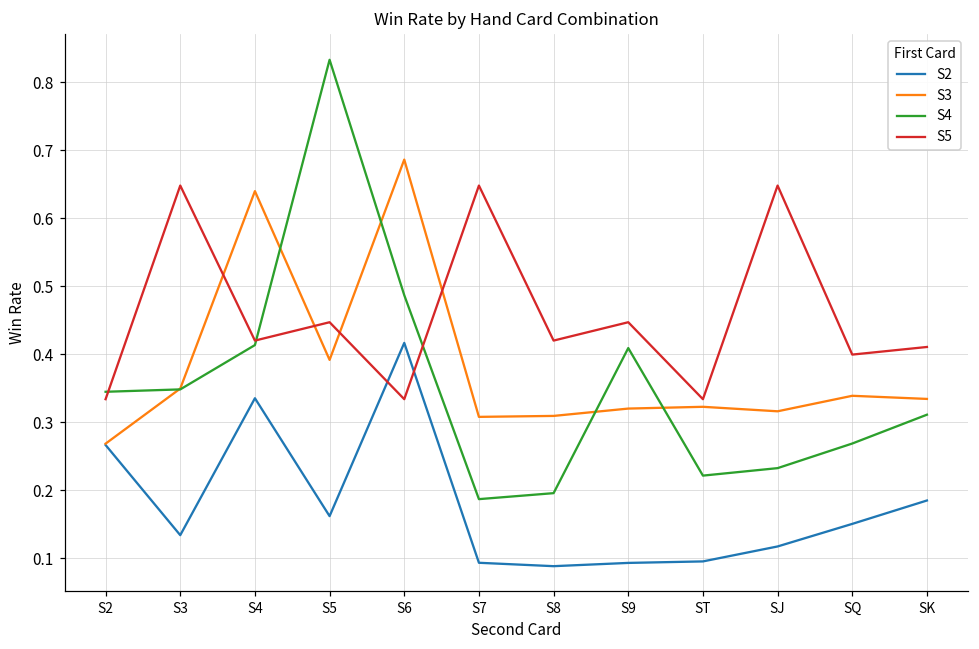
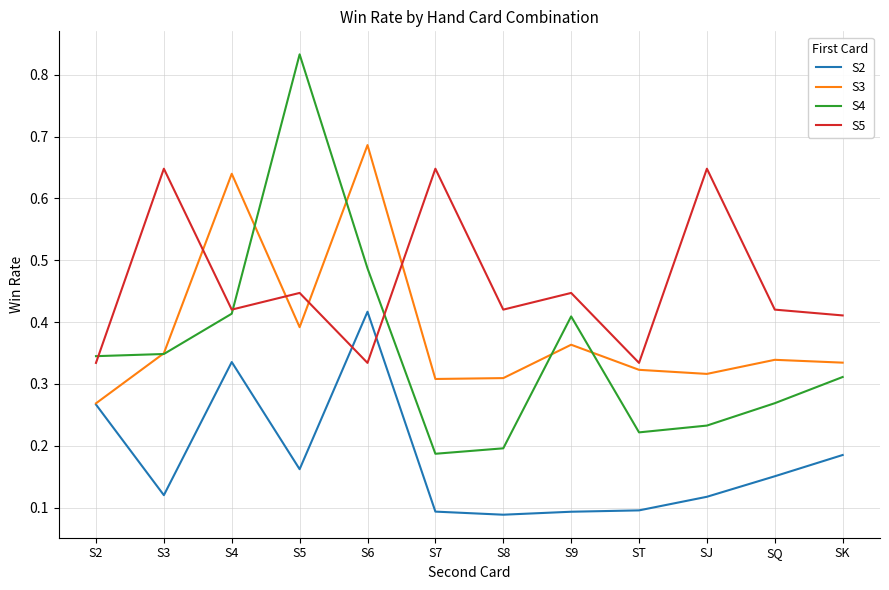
S2, S3: 0.13 -> 0.12
S3, S9: 0.32 -> 0.36
S5, SQ: 0.40 -> 0.42
